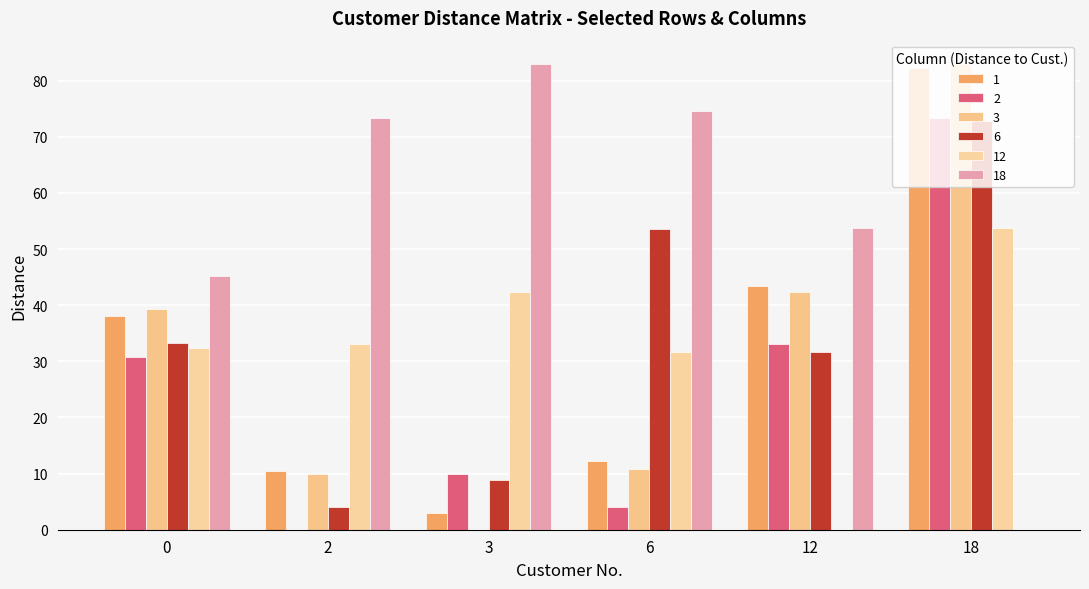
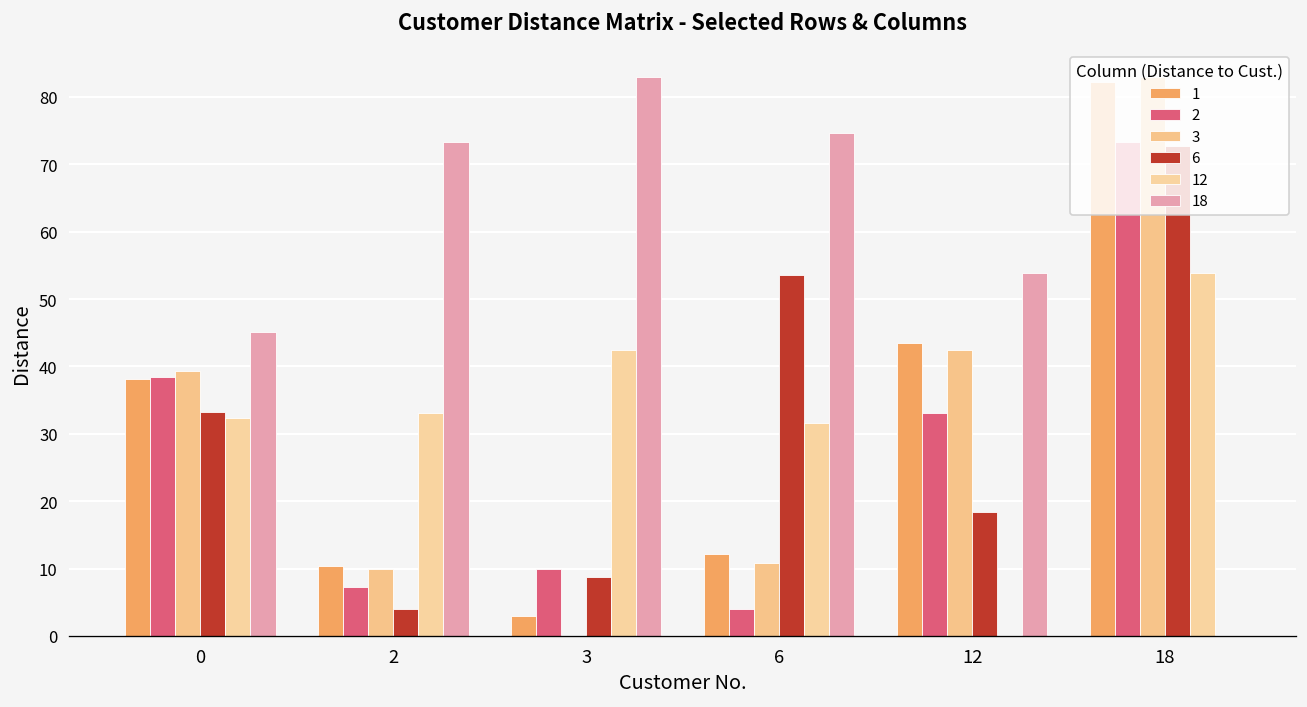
2, 0: 31 -> 38
2, 2: 0 -> 7
6, 12: 32 -> 18
